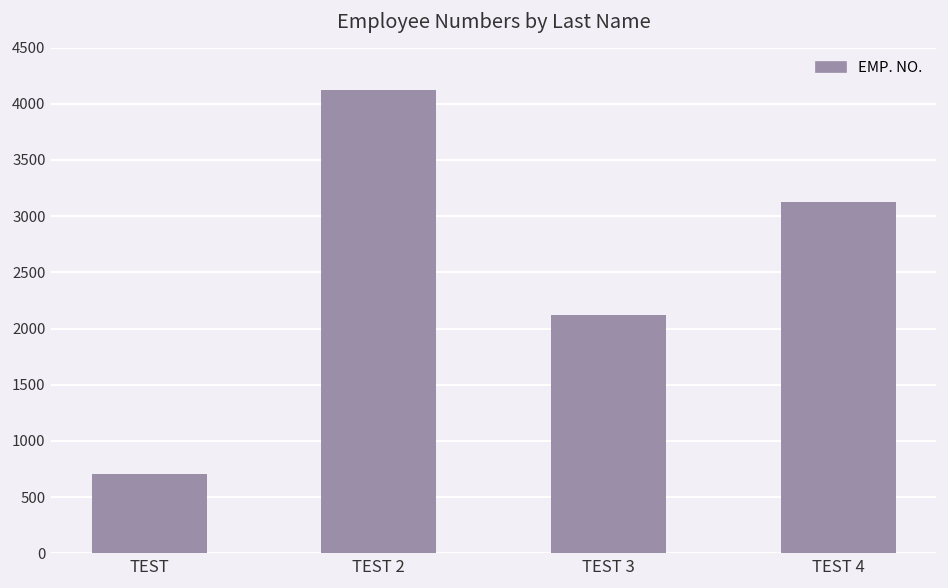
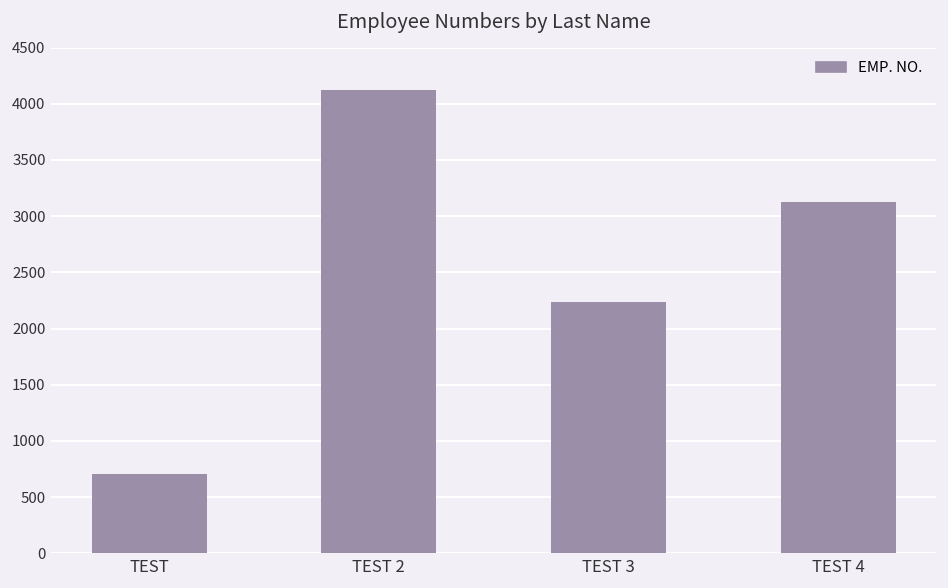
TEST 3: 2100 -> 2200
